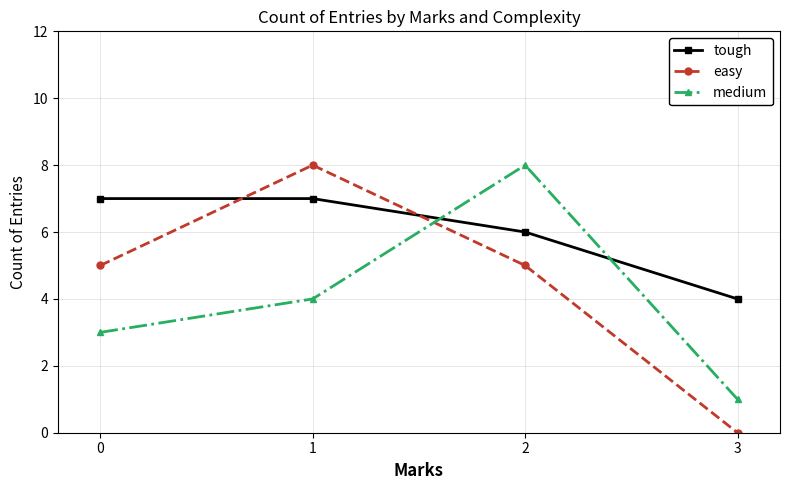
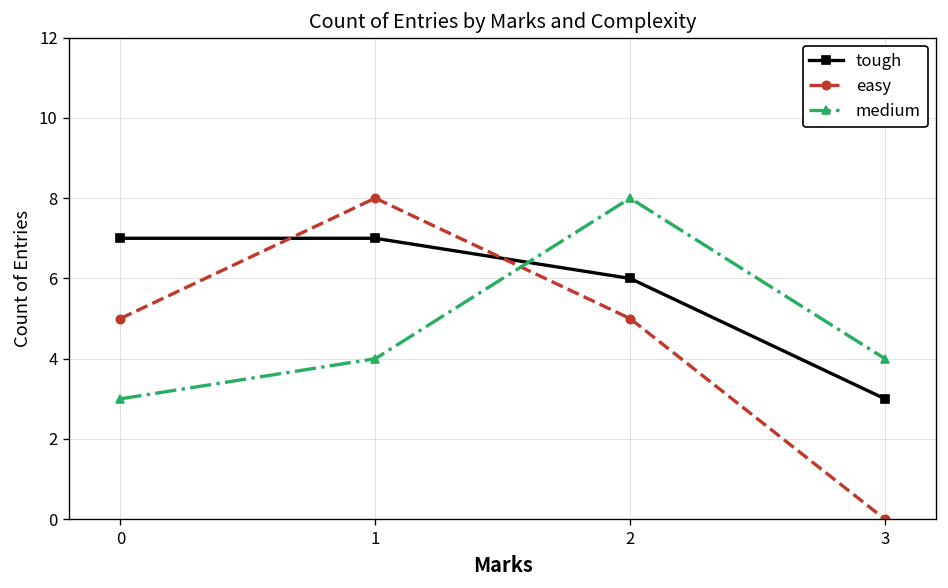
tough, 3: 4 -> 3
medium, 3: 1 -> 4
